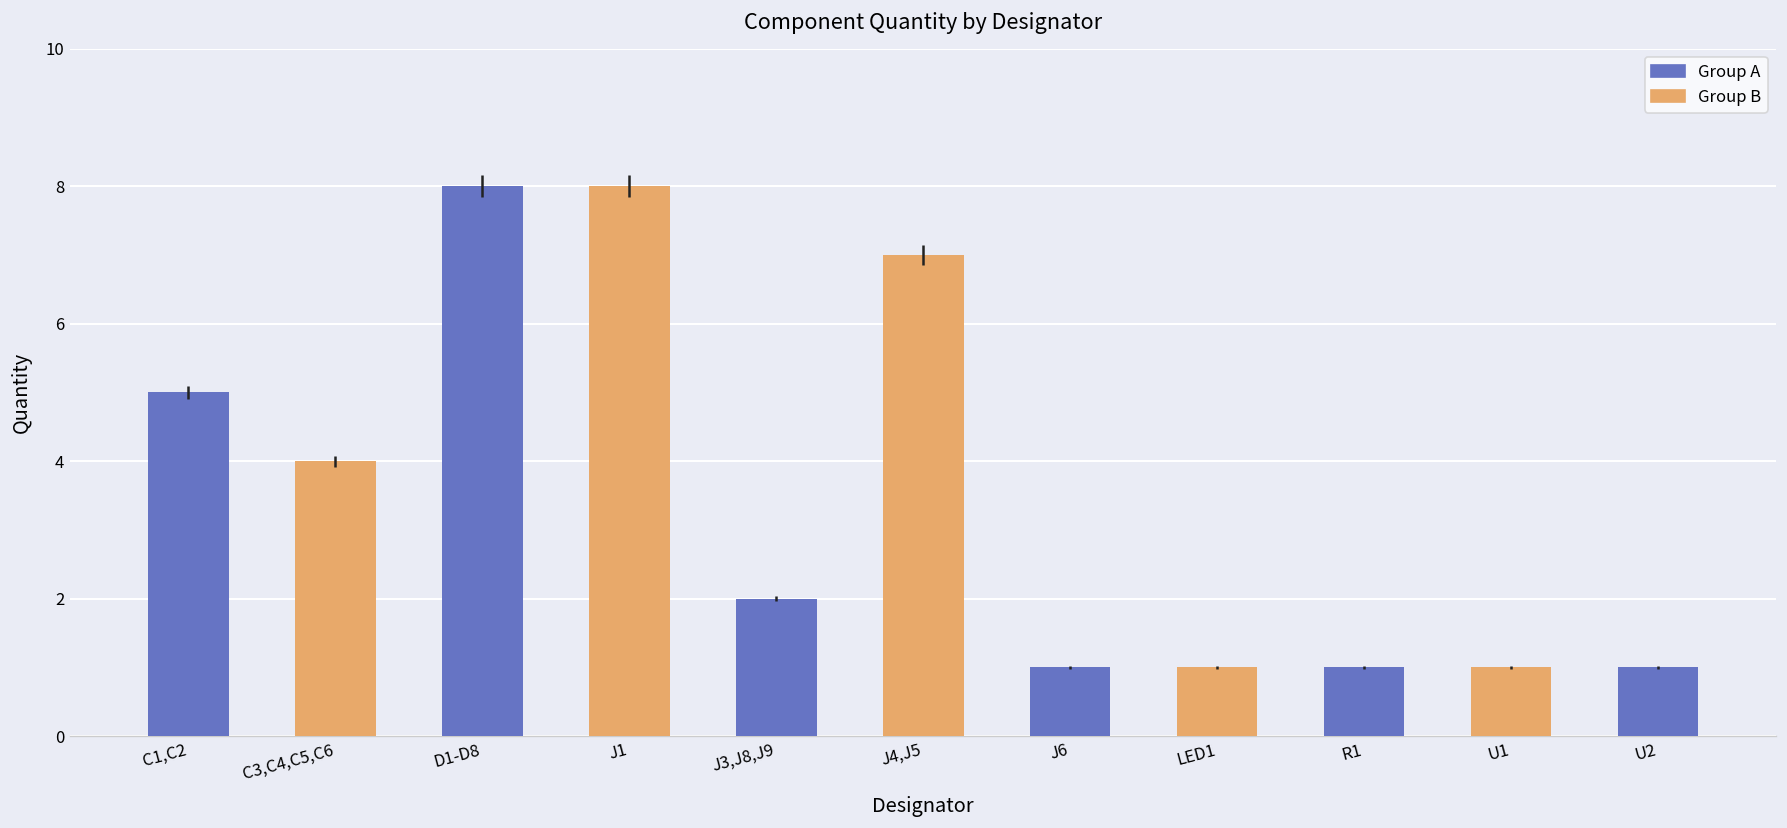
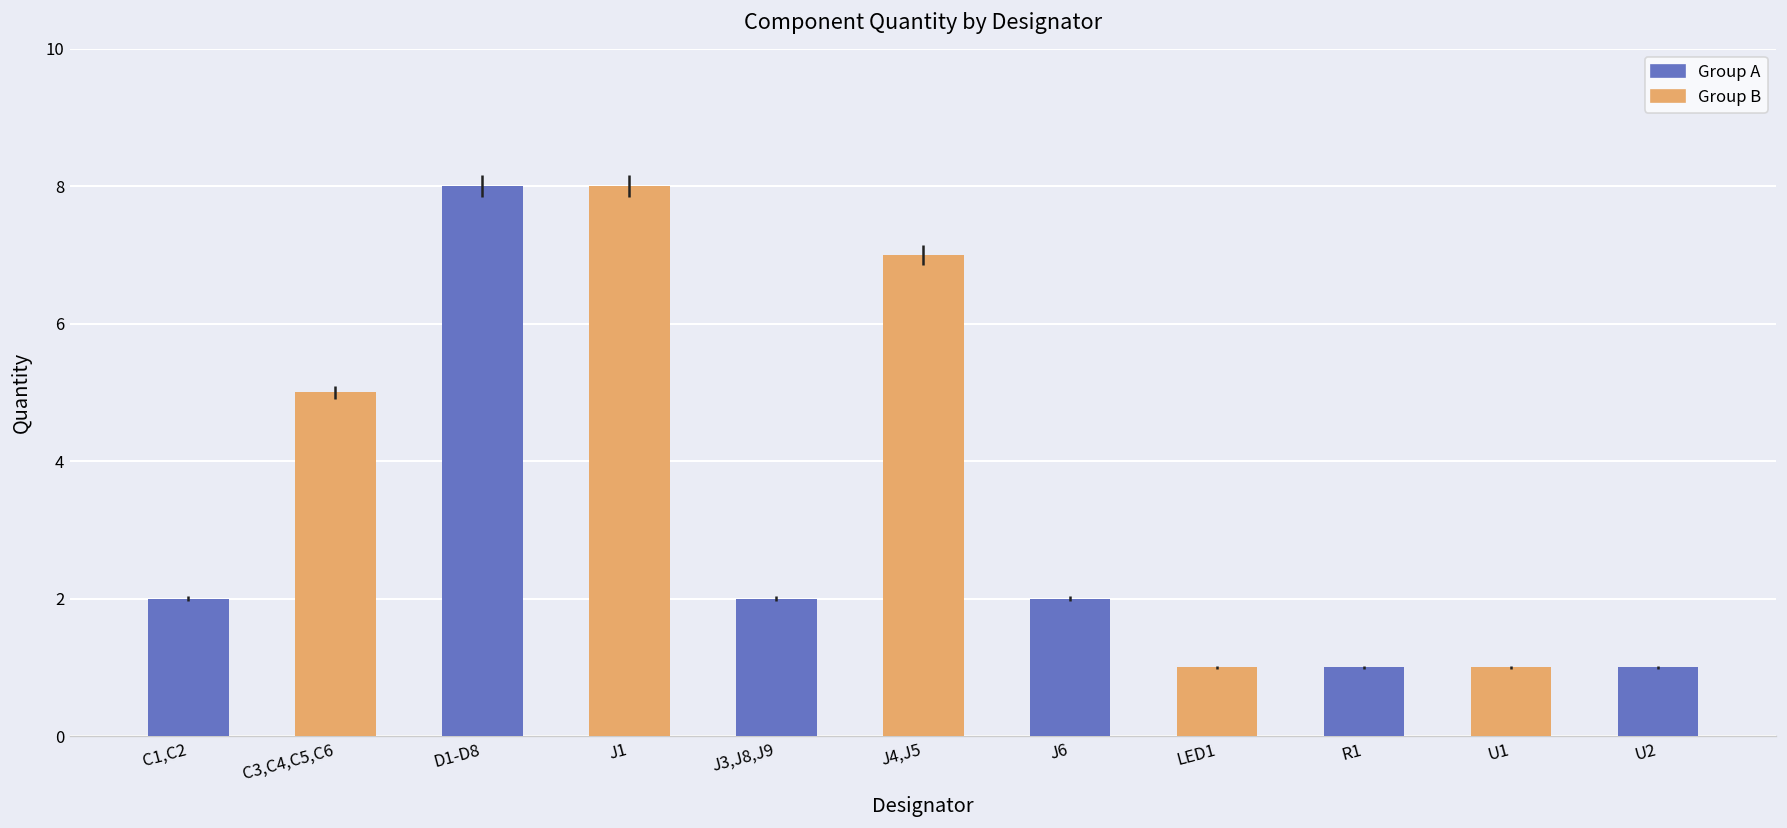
C1,C2: 5 -> 2
C3,C4,C5,C6: 4 -> 5
J6: 1 -> 2
